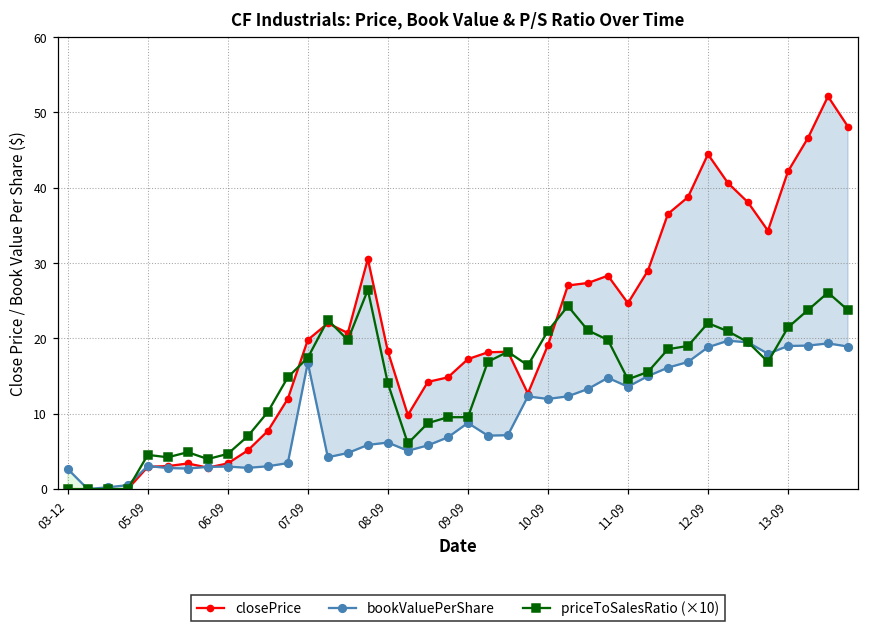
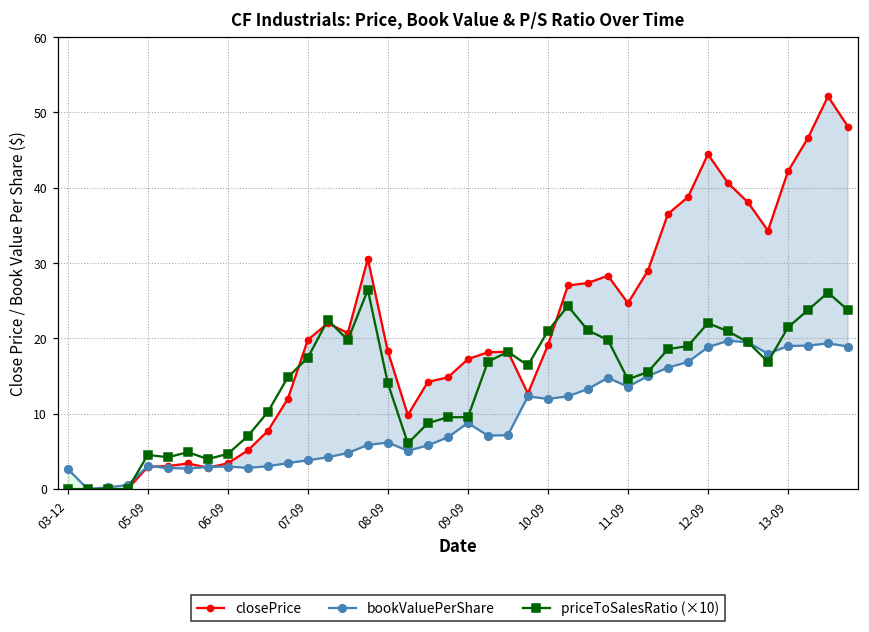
bookValuePerShare, 07-09: 17 -> 4
